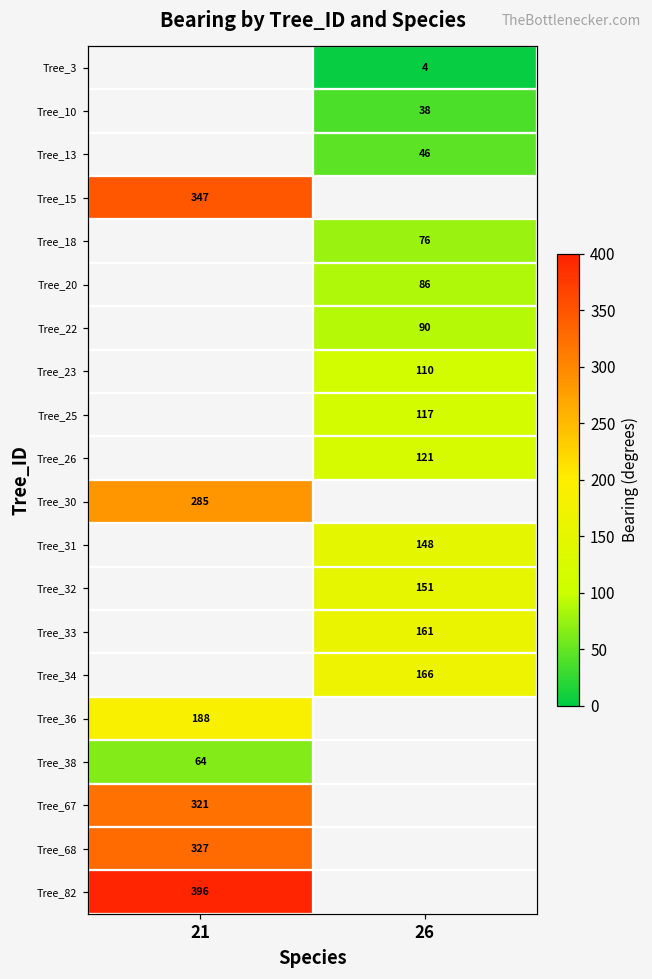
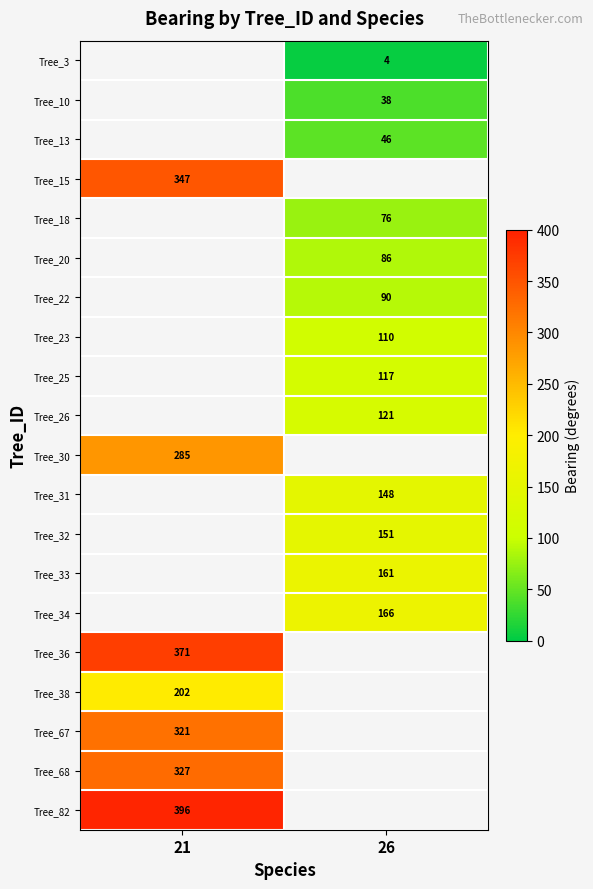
Tree_36, 21: 188 -> 371
Tree_38, 21: 64 -> 202
